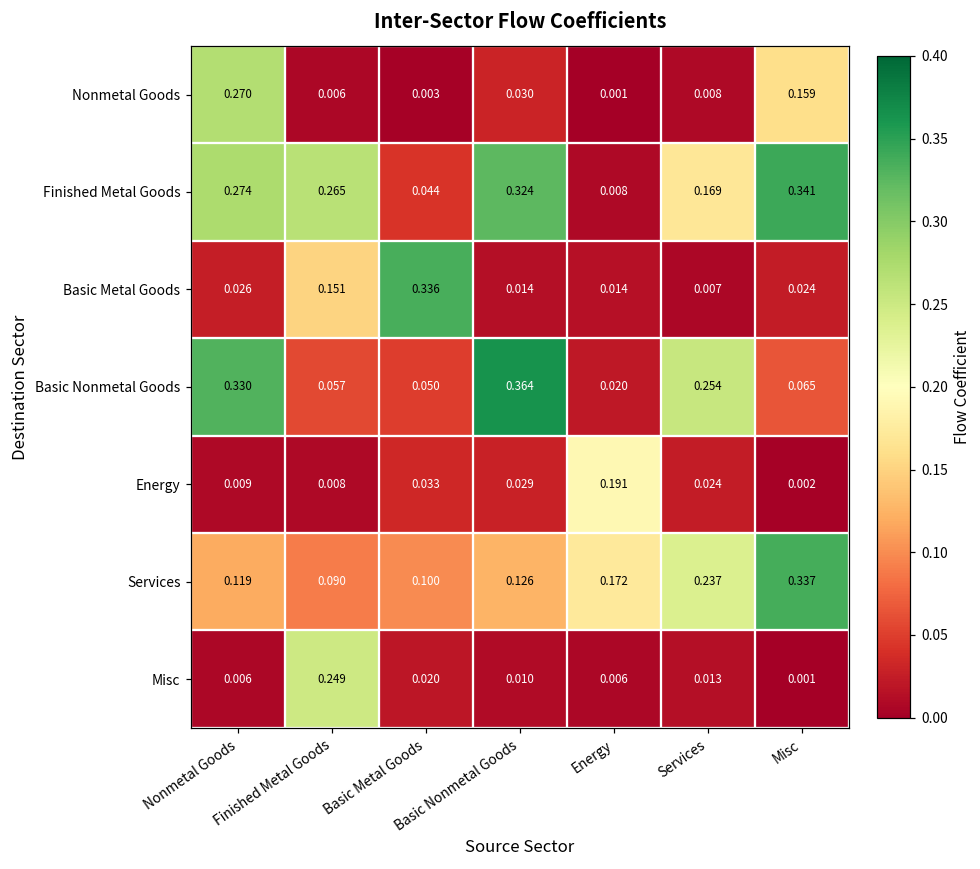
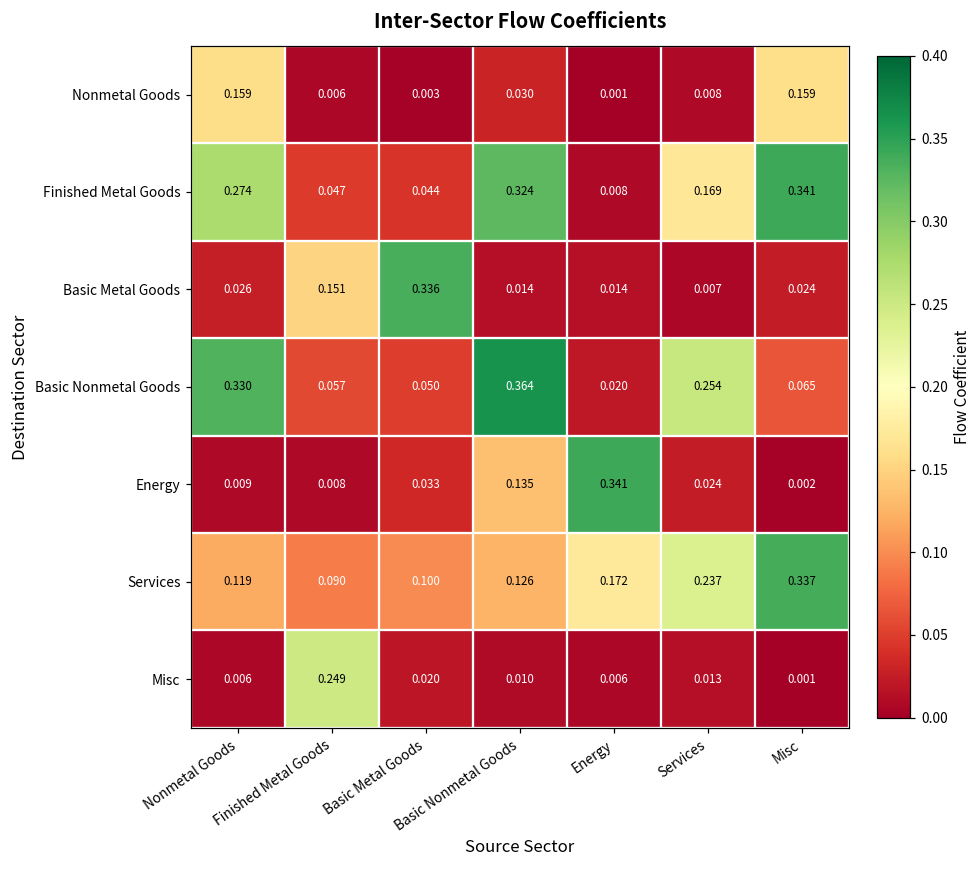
Nonmetal Goods, Nonmetal Goods: 0.270 -> 0.159
Finished Metal Goods, Finished Metal Goods: 0.265 -> 0.047
Energy, Basic Nonmetal Goods: 0.029 -> 0.135
Energy, Energy: 0.191 -> 0.341
